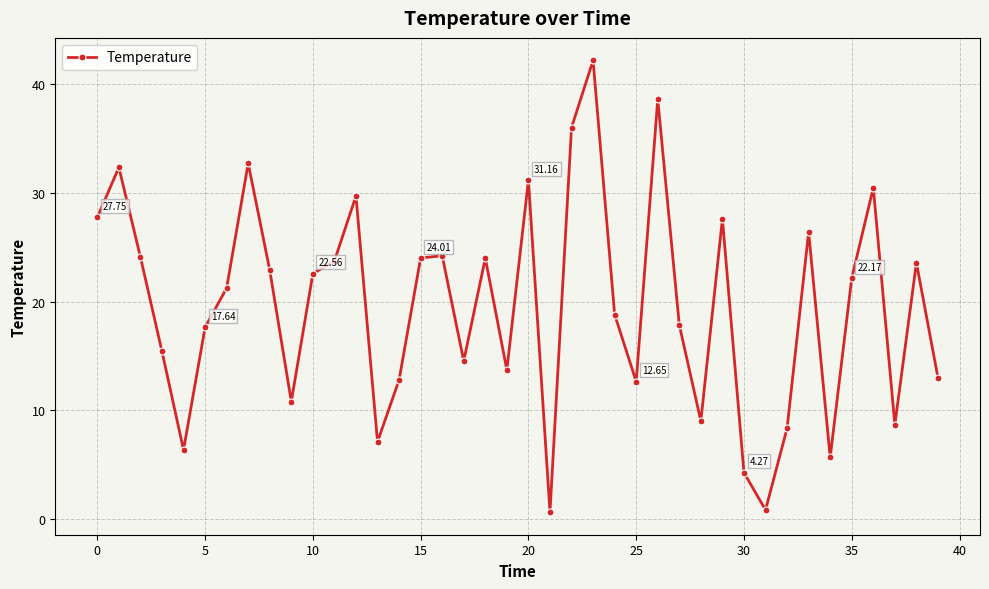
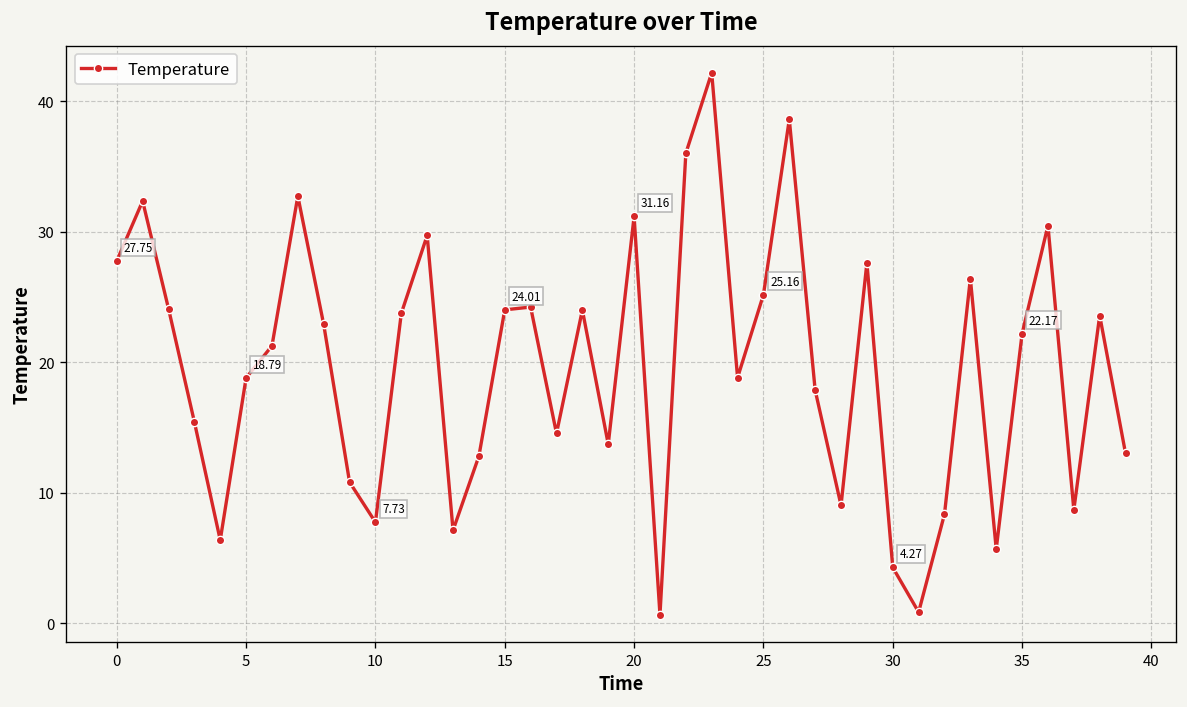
5: 17.64 -> 18.79
10: 22.56 -> 7.73
25: 12.65 -> 25.16
